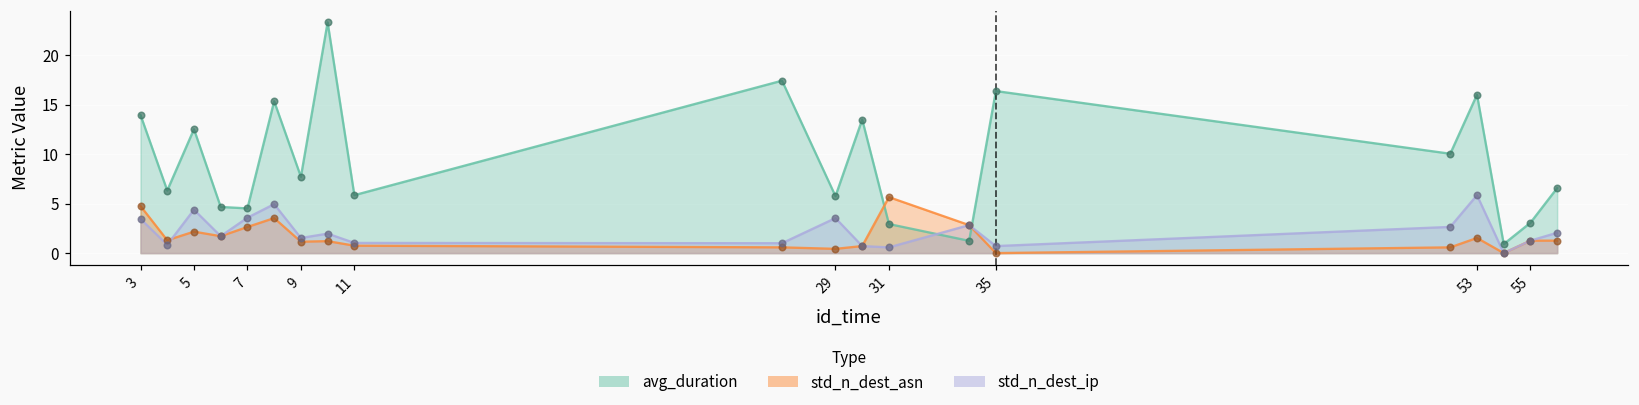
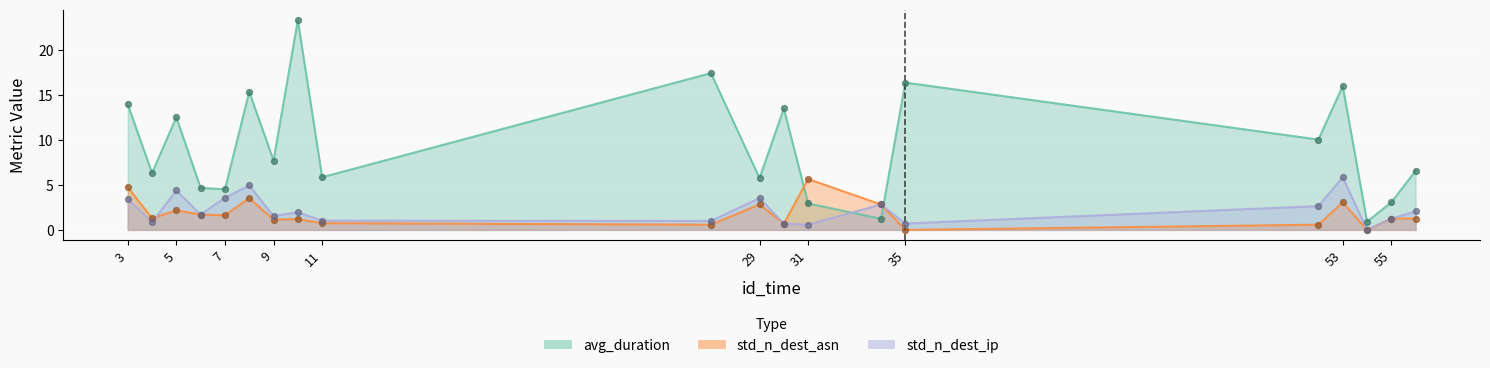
std_n_dest_asn, 7: 3 -> 2
std_n_dest_asn, 29: 0 -> 3
std_n_dest_asn, 53: 2 -> 3
